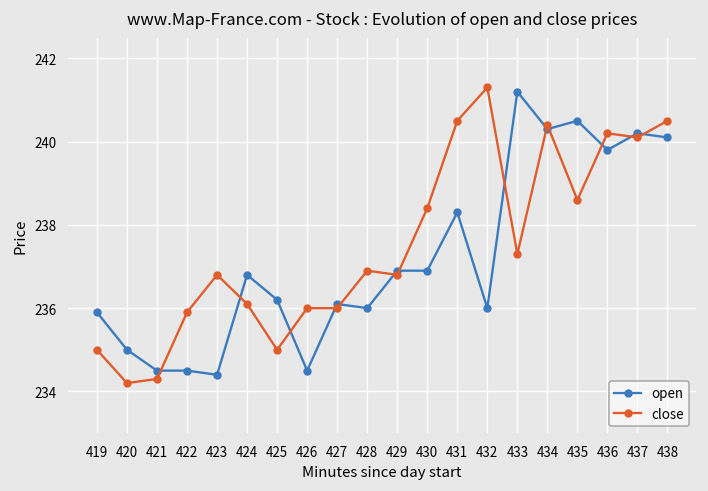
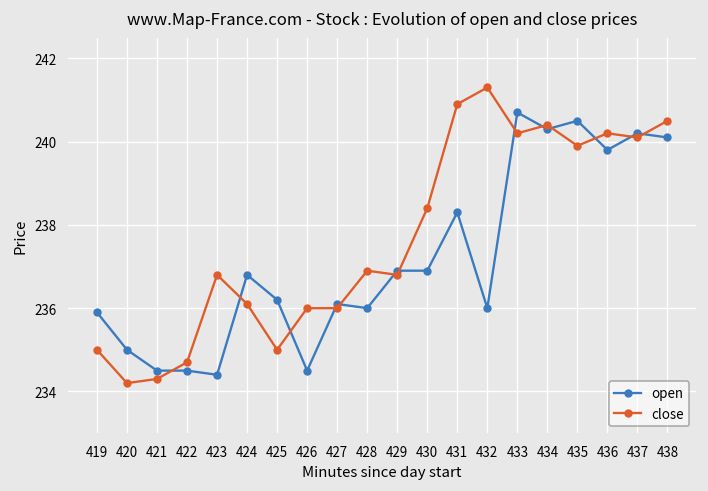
close, 422: 235.9 -> 234.7
close, 431: 240.5 -> 240.9
open, 433: 241.2 -> 240.7
close, 433: 237.3 -> 240.2
close, 435: 238.6 -> 239.9
